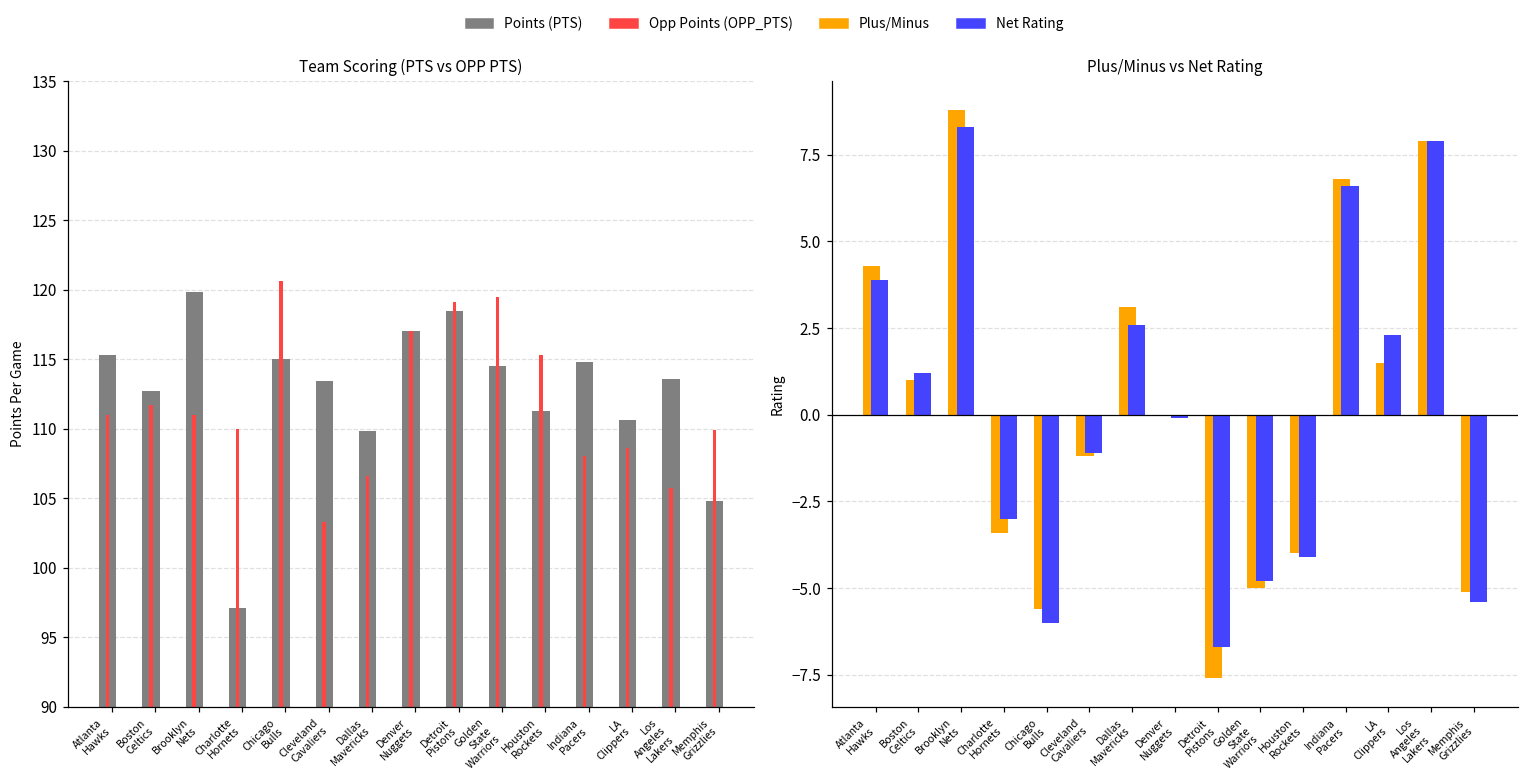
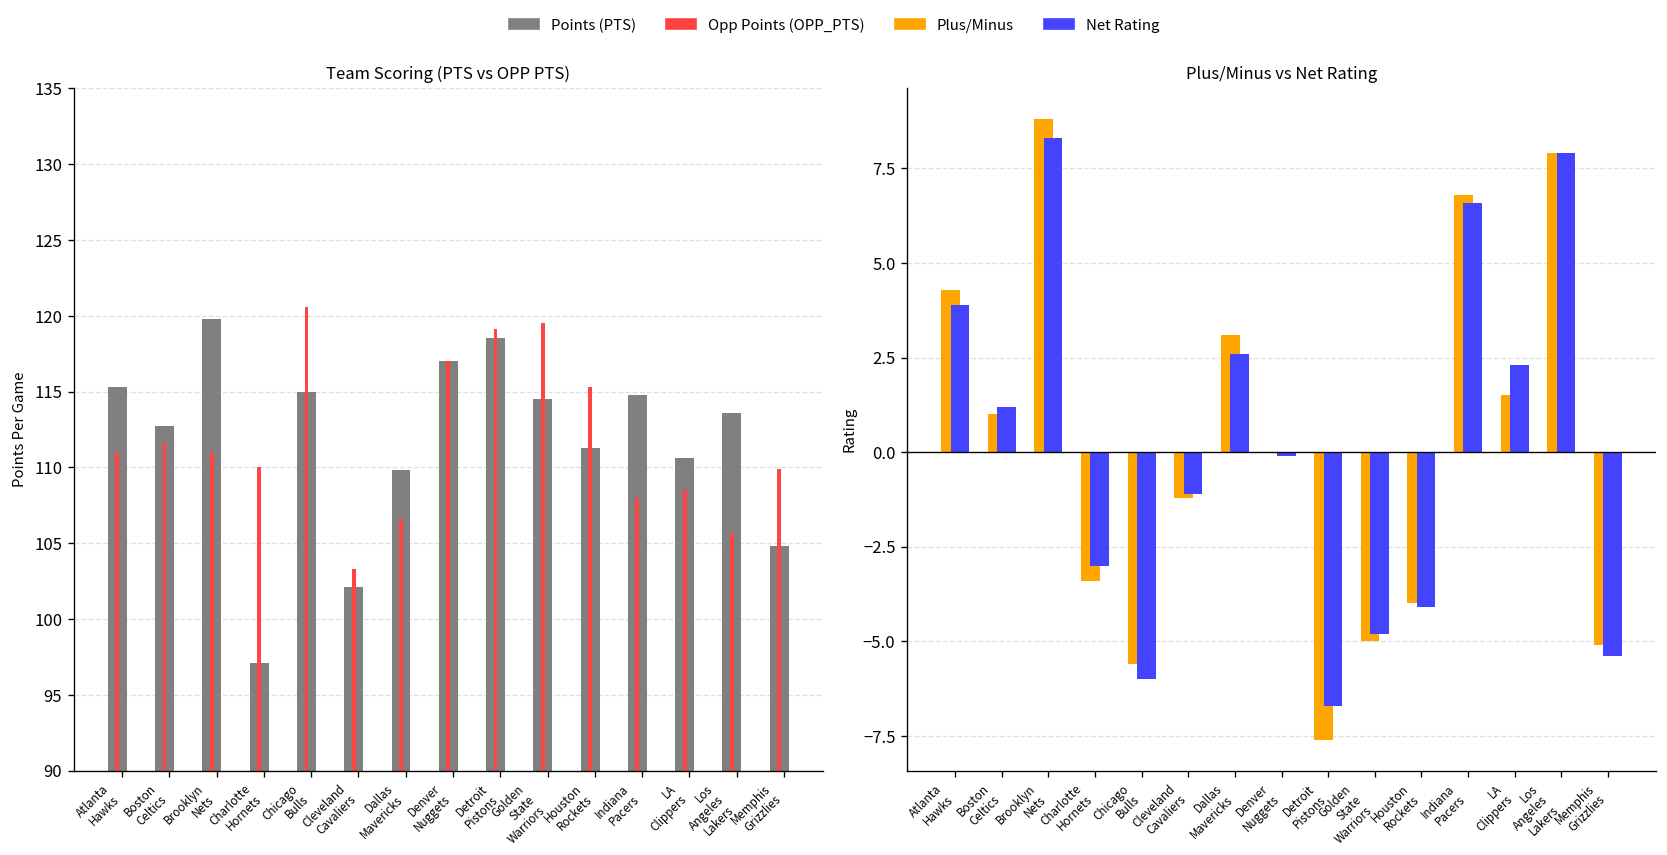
Team Scoring (PTS vs OPP PTS), Points (PTS), Cleveland Cavaliers: 113.4 -> 102.1
